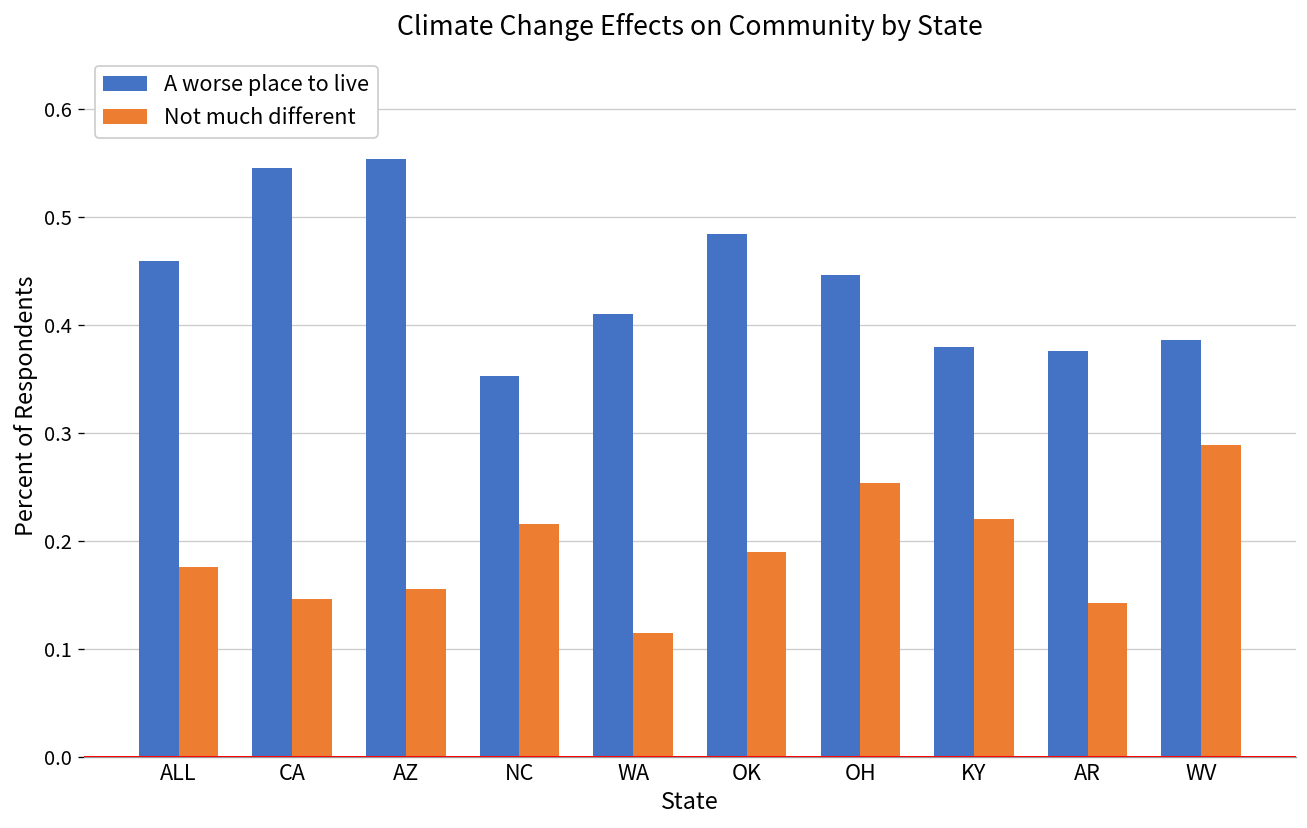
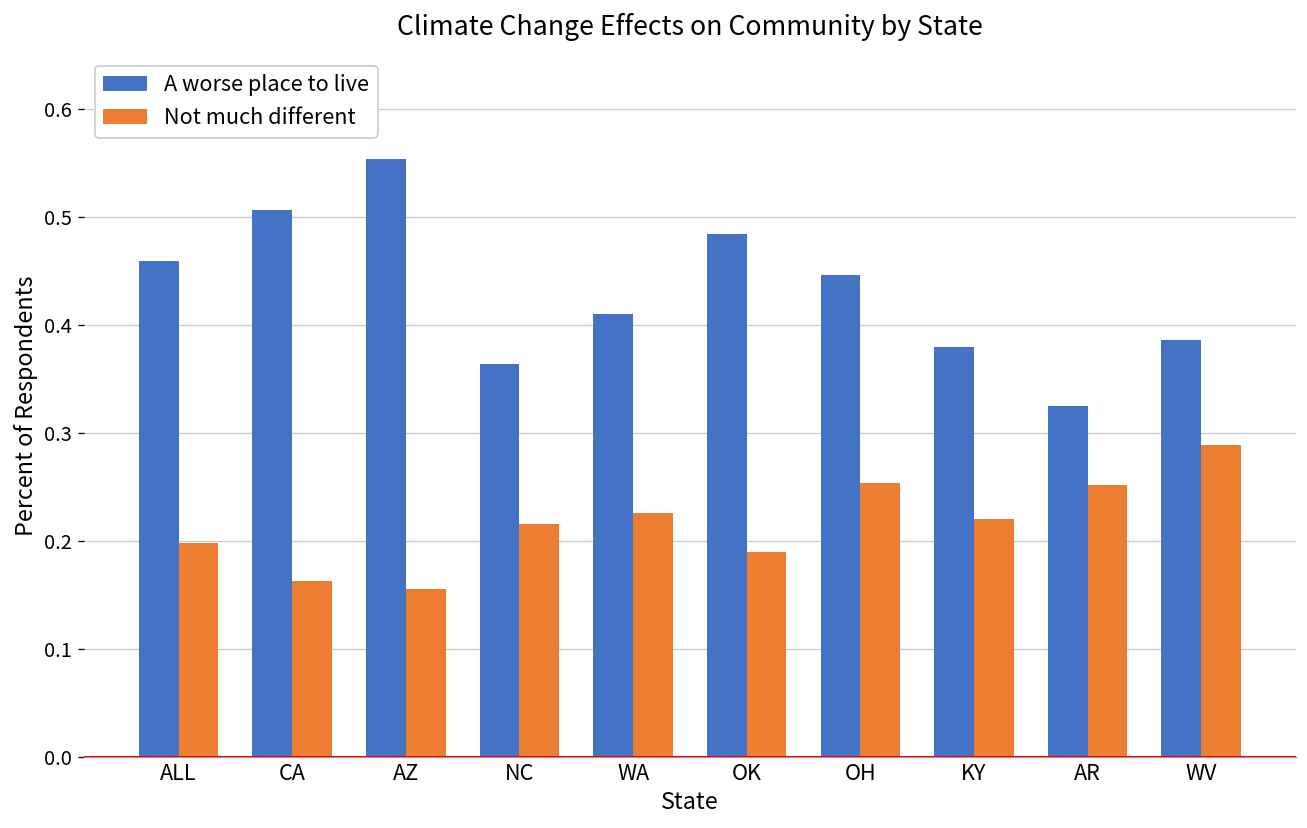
Not much different, ALL: 0.18 -> 0.20
A worse place to live, CA: 0.55 -> 0.51
Not much different, CA: 0.15 -> 0.16
A worse place to live, NC: 0.35 -> 0.36
Not much different, WA: 0.12 -> 0.23
A worse place to live, AR: 0.38 -> 0.33
Not much different, AR: 0.14 -> 0.25
